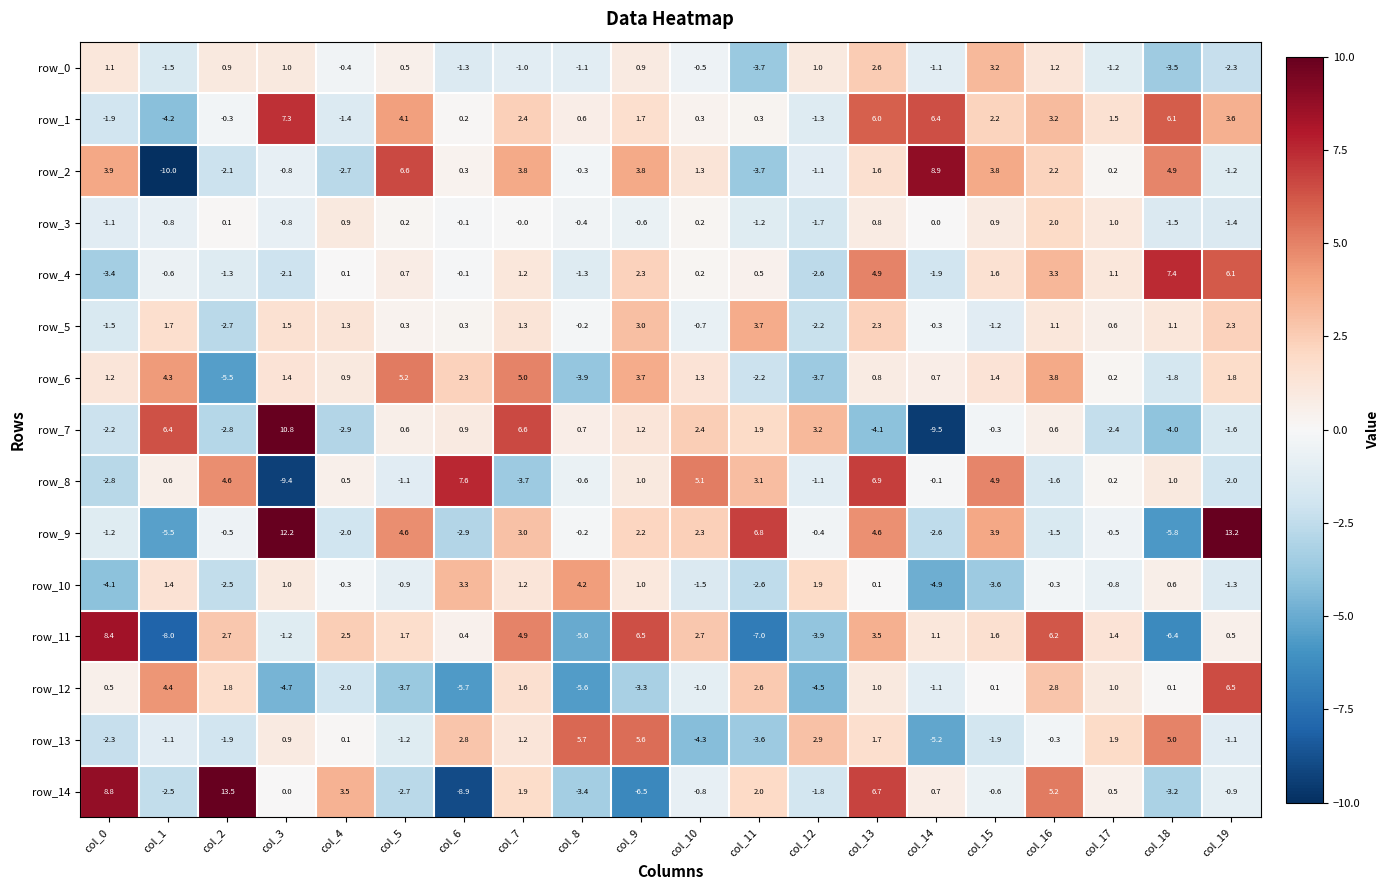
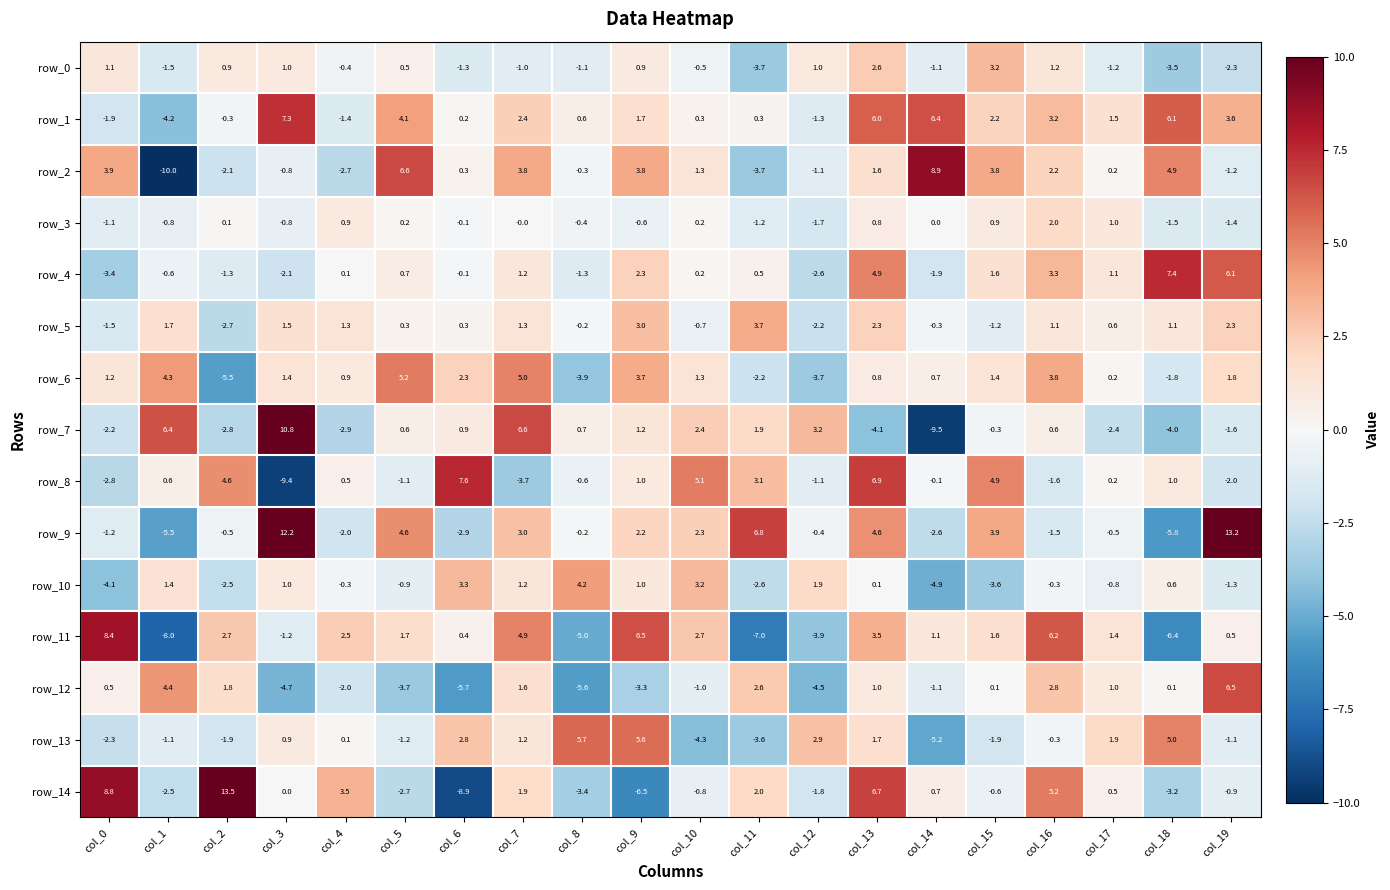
row_10, col_10: -1.5 -> 3.2
